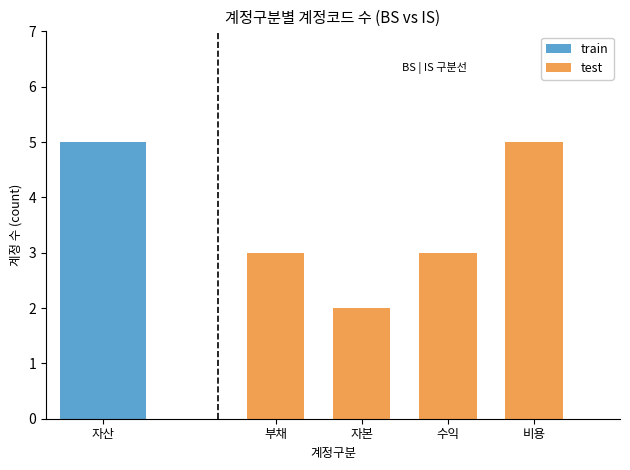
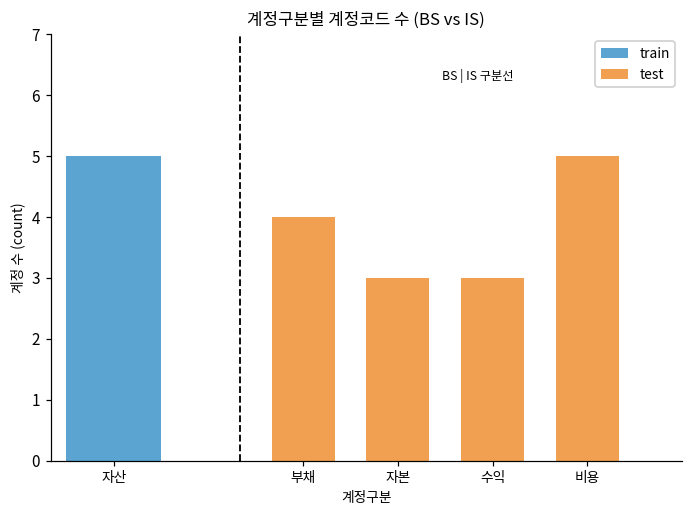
test, 부채: 3 -> 4
test, 자본: 2 -> 3
